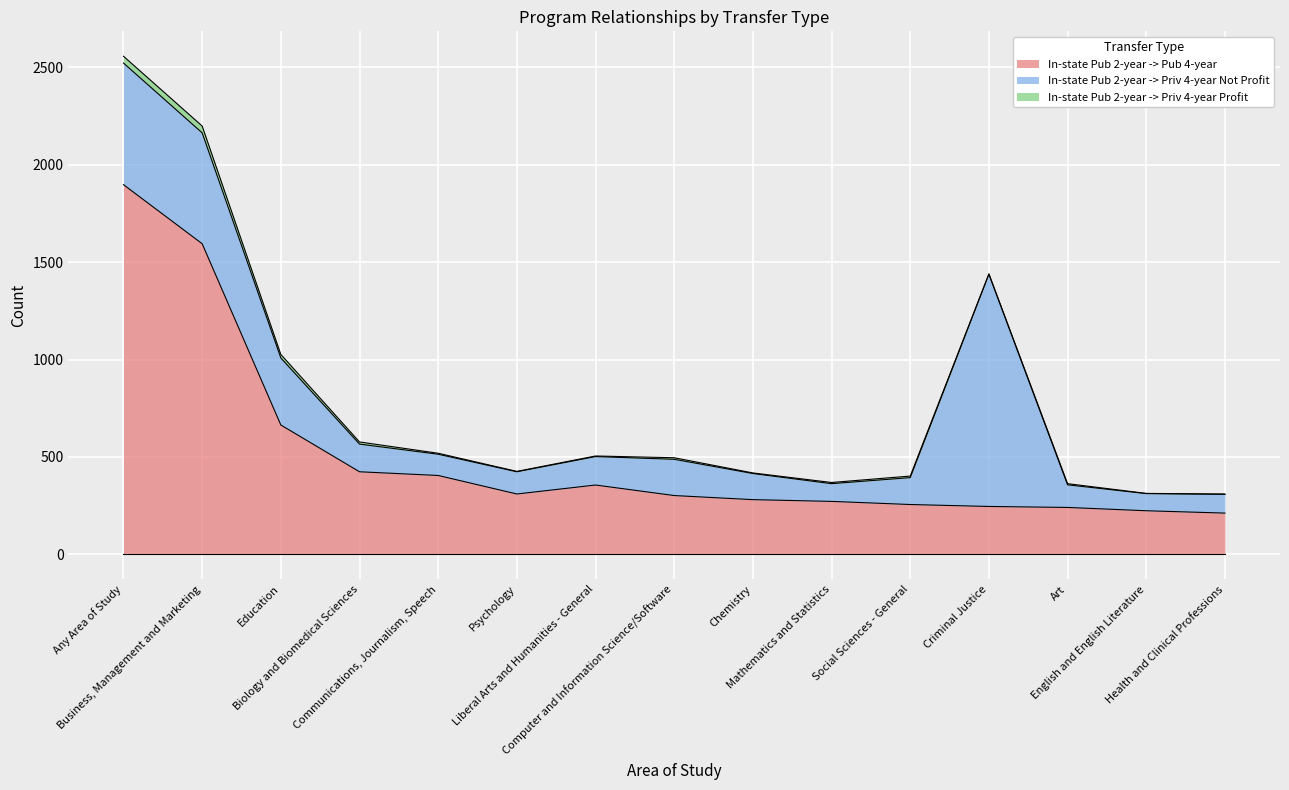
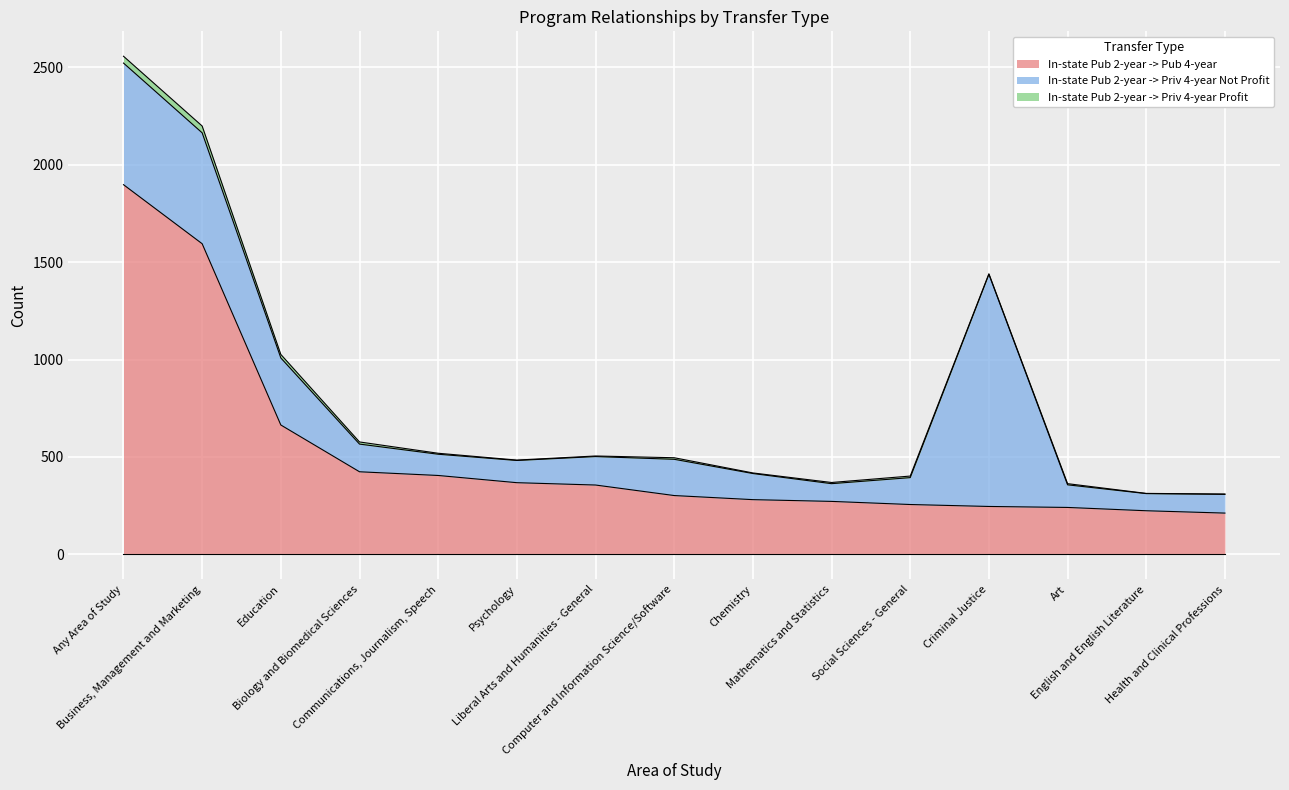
In-state Pub 2-year -> Pub 4-year, Psychology: 310 -> 370
